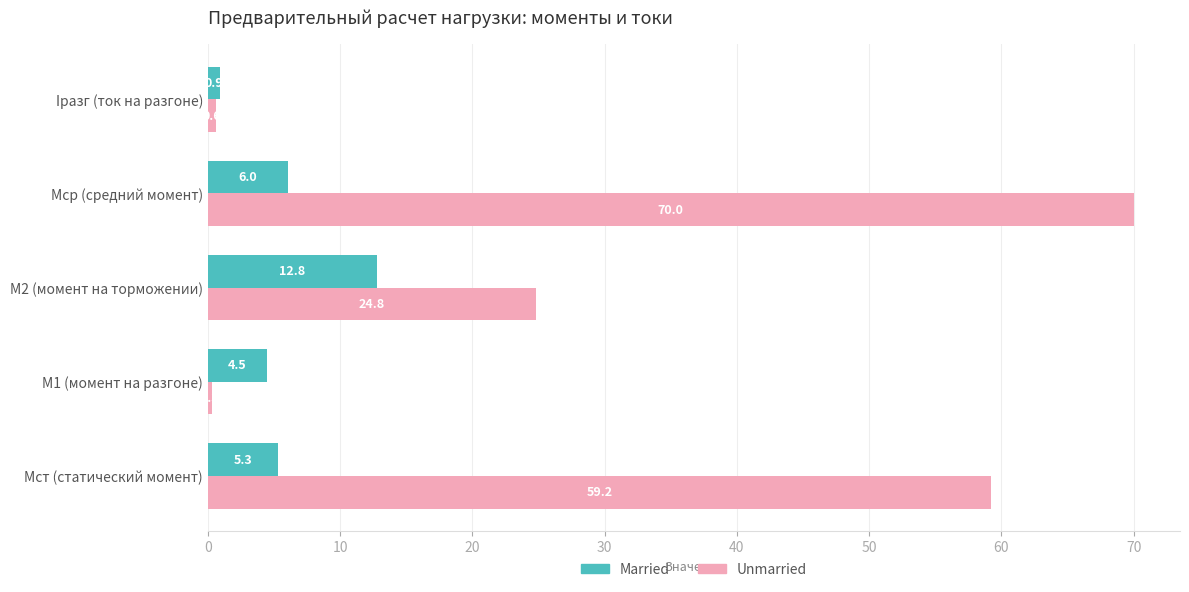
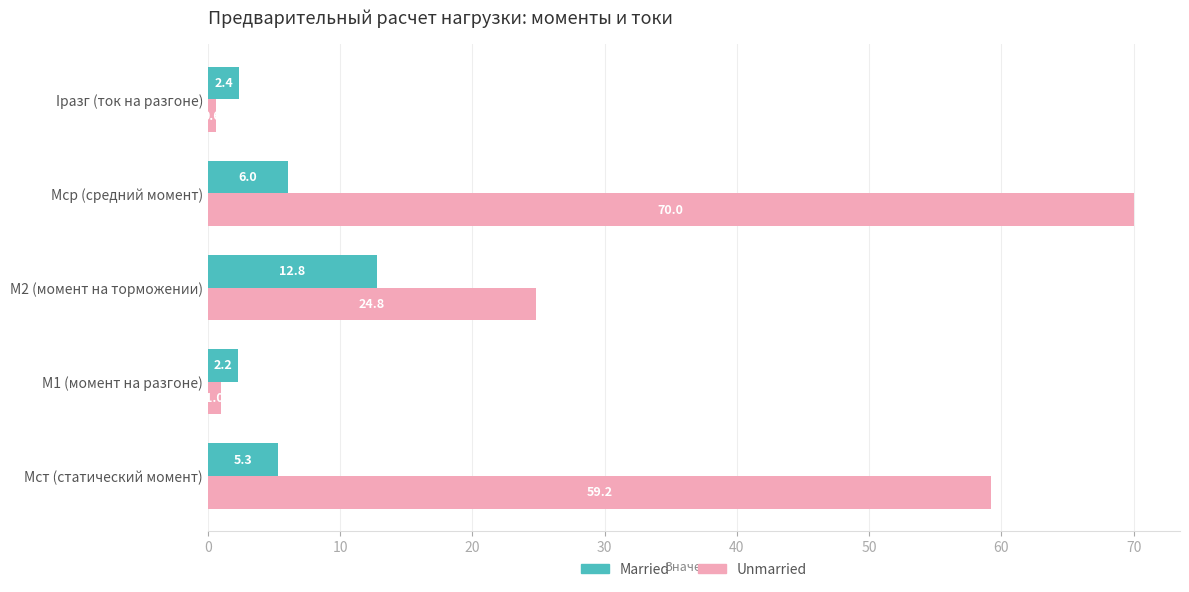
Married, Iразг (ток на разгоне): 0.9 -> 2.4
Married, M1 (момент на разгоне): 4.5 -> 2.2
Unmarried, M1 (момент на разгоне): 0.3 -> 1.0
